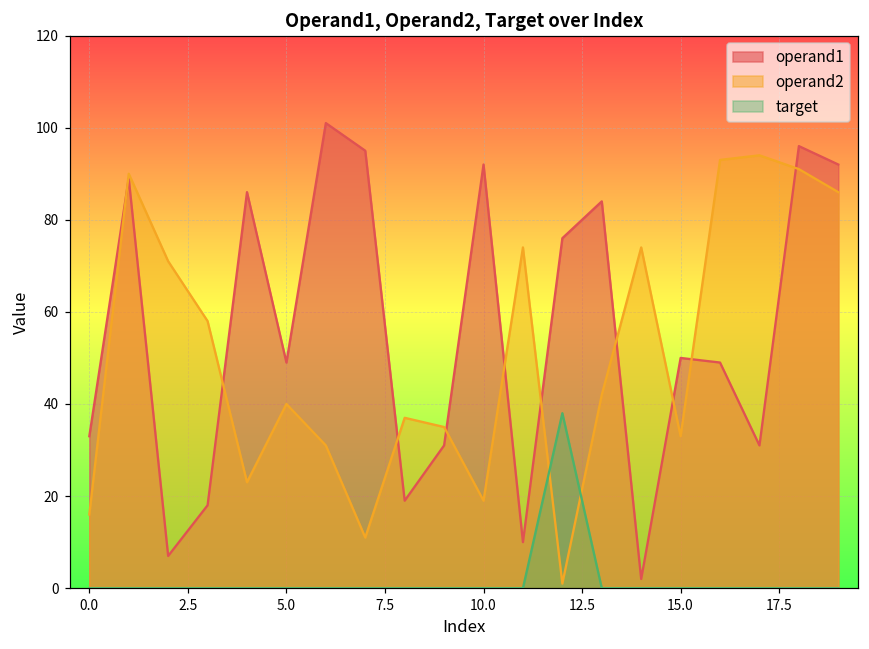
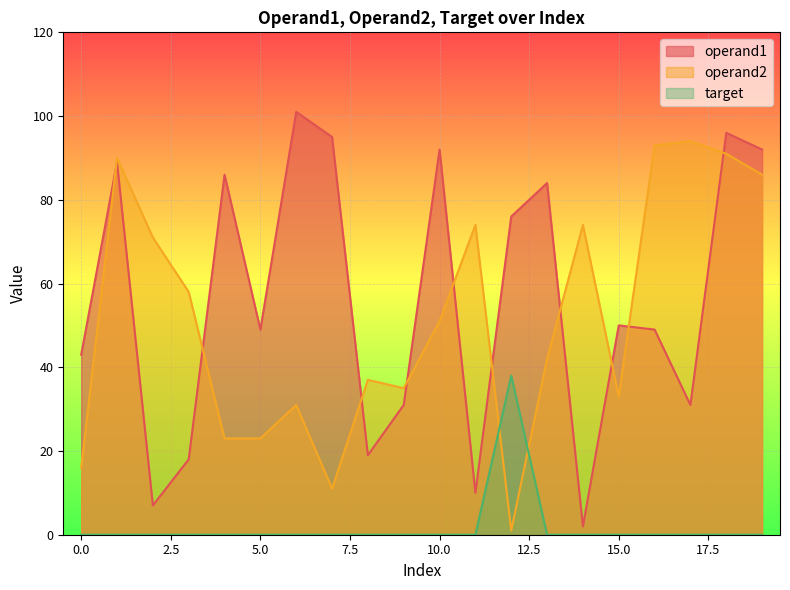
operand1, 0.0: 33 -> 43
operand2, 5.0: 40 -> 23
operand2, 10.0: 19 -> 51
